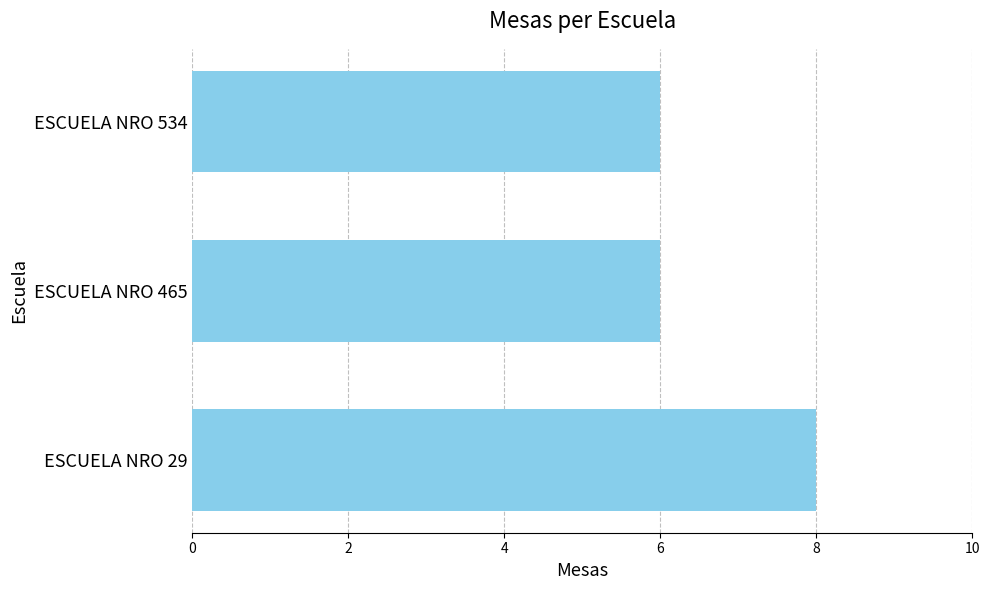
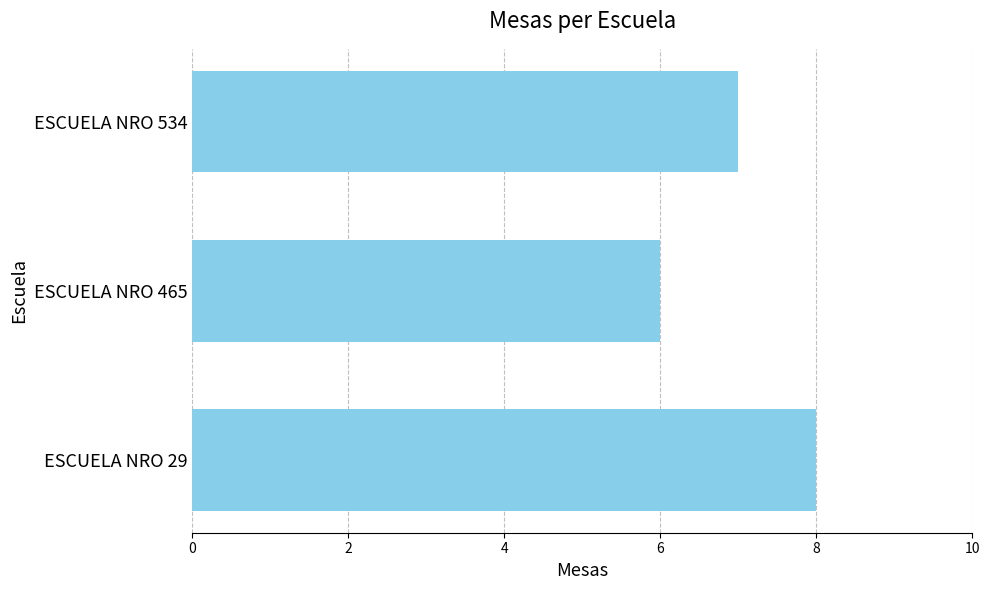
ESCUELA NRO 534: 6 -> 7
